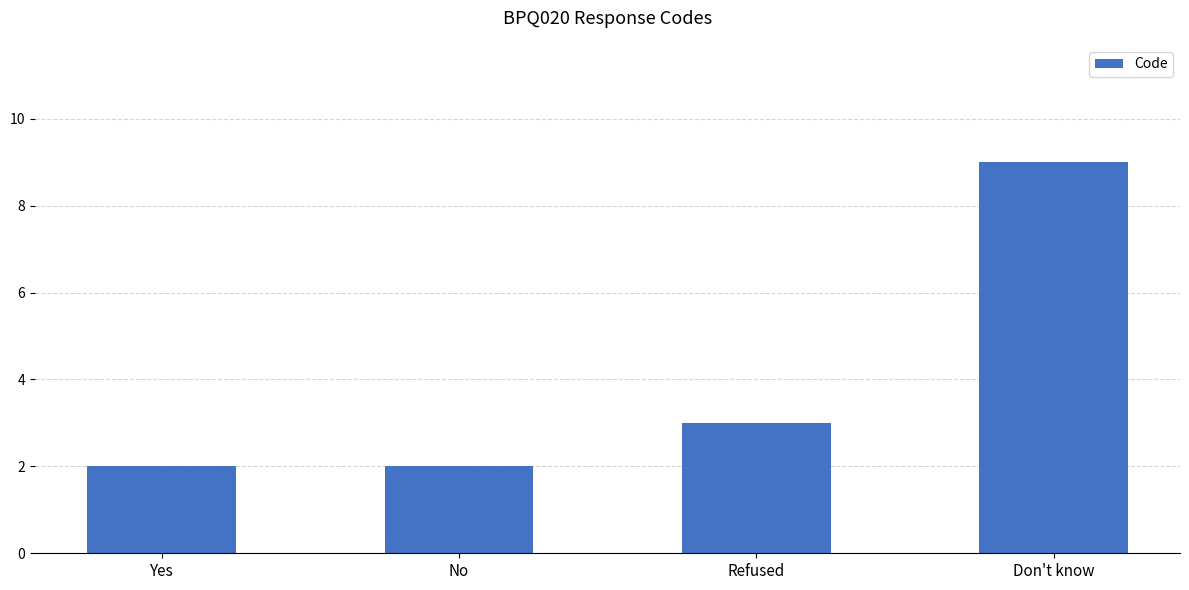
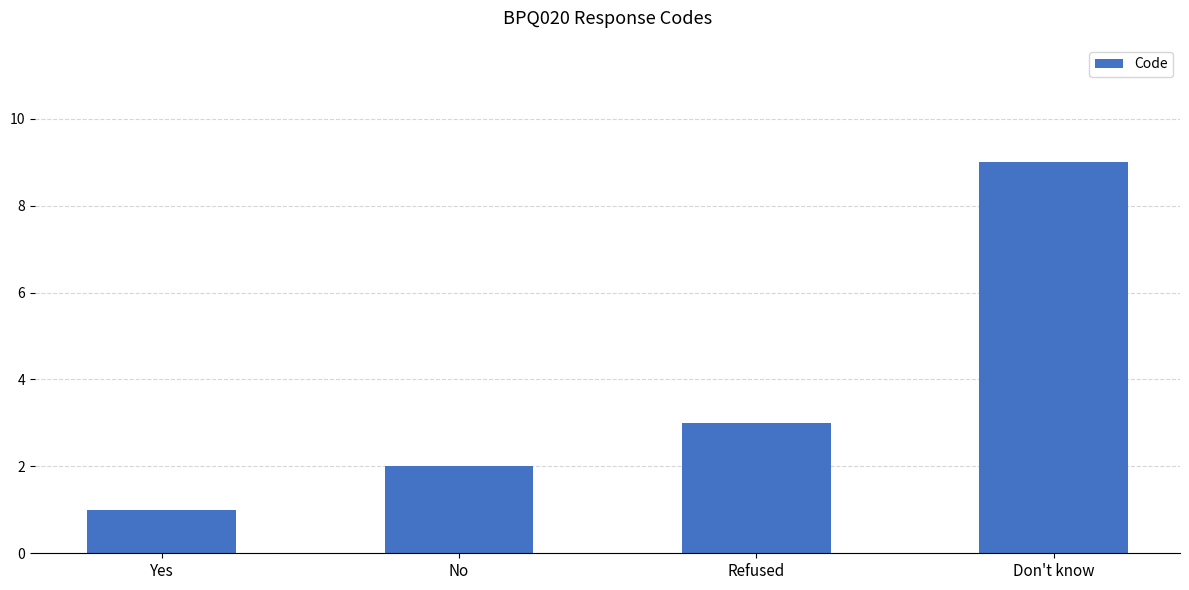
Yes: 2 -> 1
